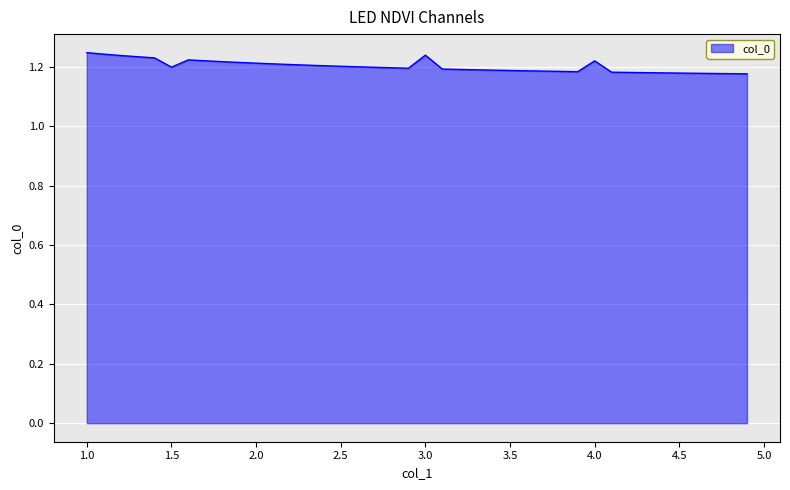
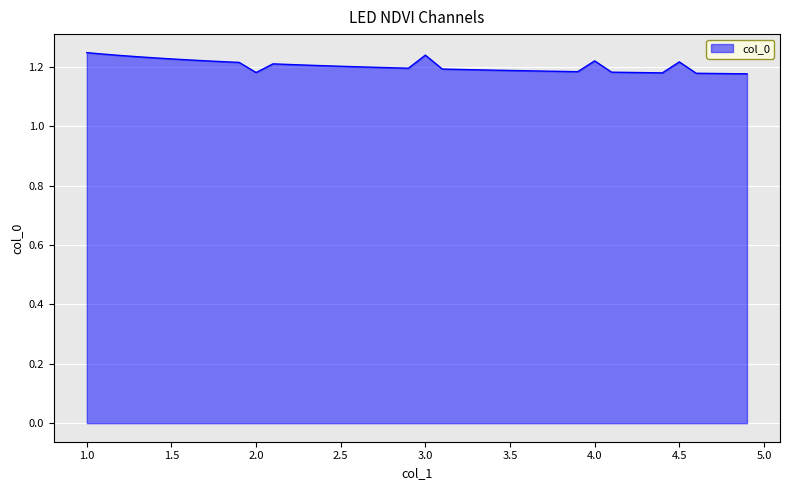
1.5: 1.20 -> 1.23
2.0: 1.21 -> 1.18
4.5: 1.18 -> 1.22
